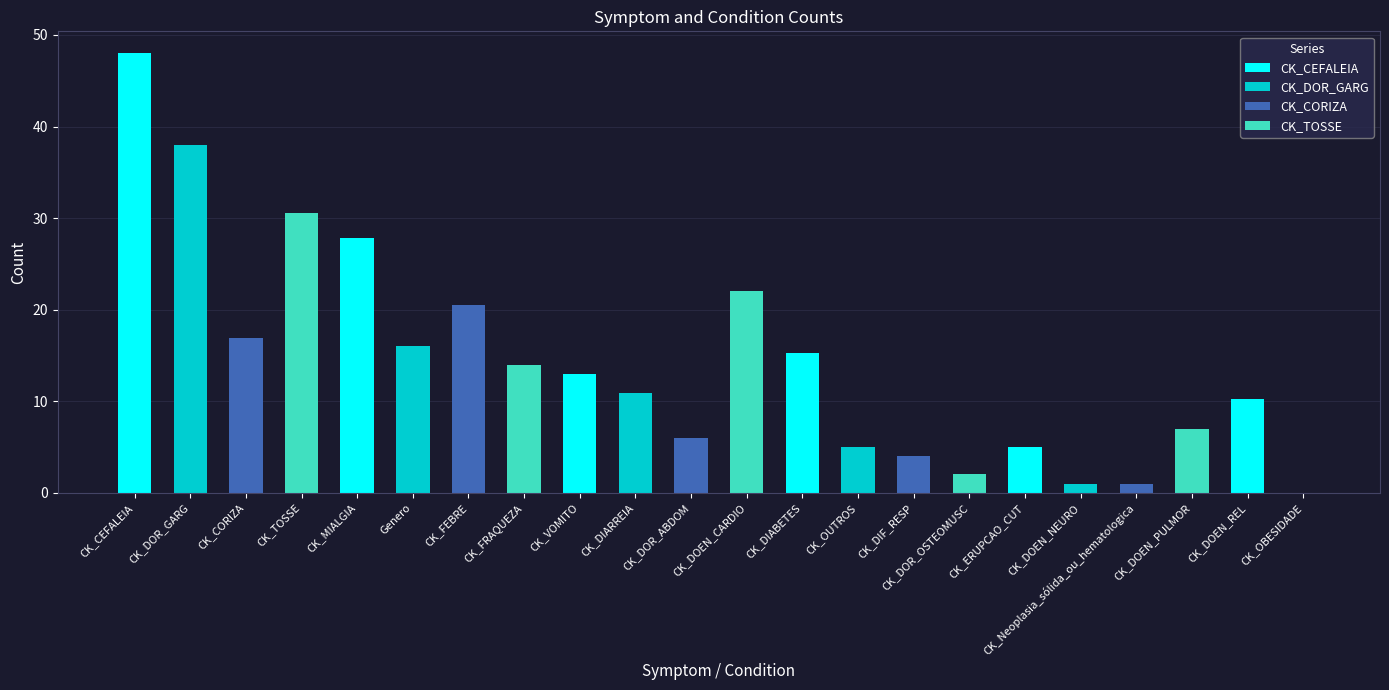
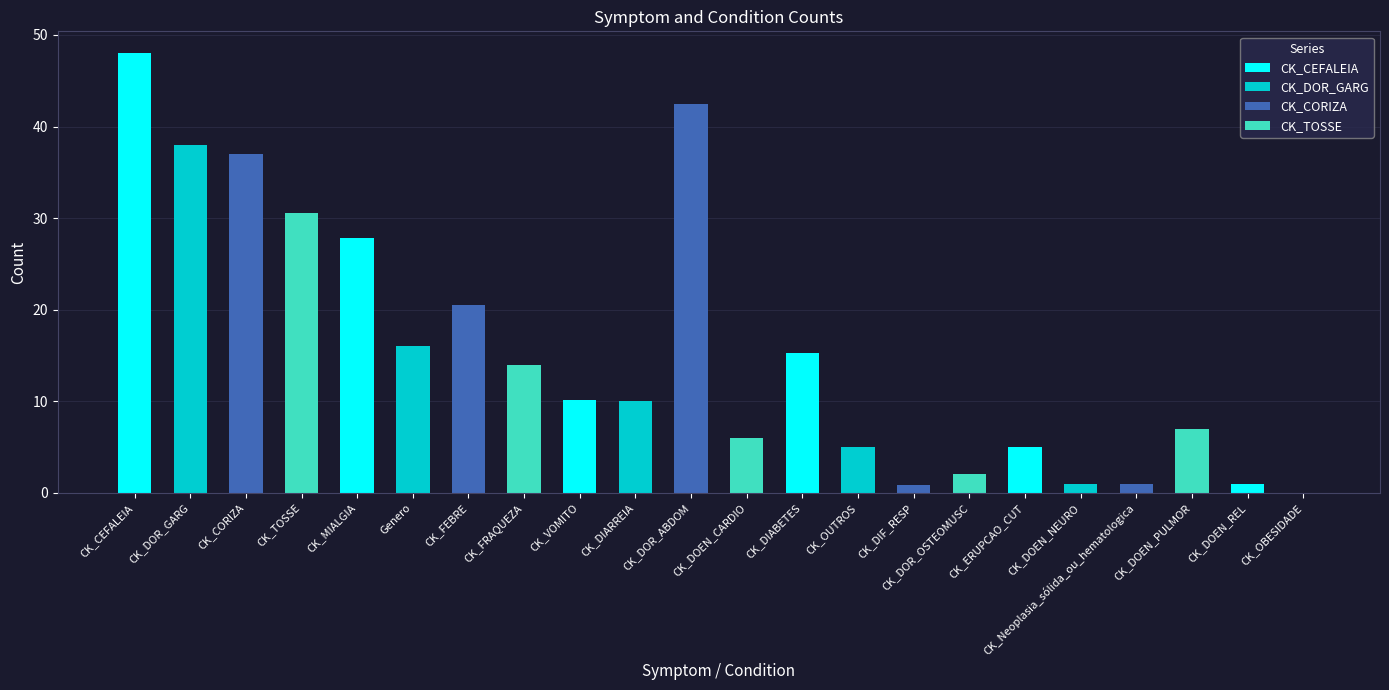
CK_CORIZA: 17 -> 37
CK_VOMITO: 13 -> 10
CK_DIARREIA: 11 -> 10
CK_DOR_ABDOM: 6 -> 43
CK_DOEN_CARDIO: 22 -> 6
CK_DIF_RESP: 4 -> 1
CK_DOEN_REL: 10 -> 1
